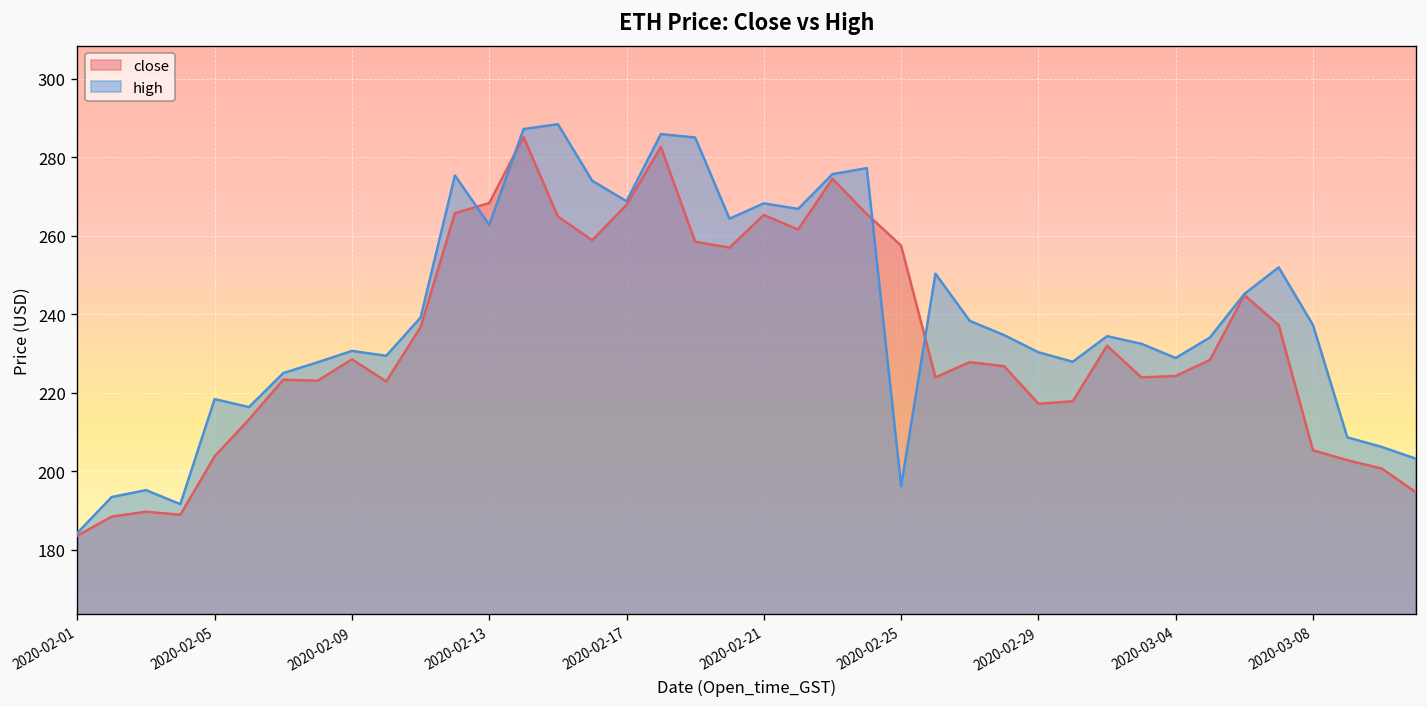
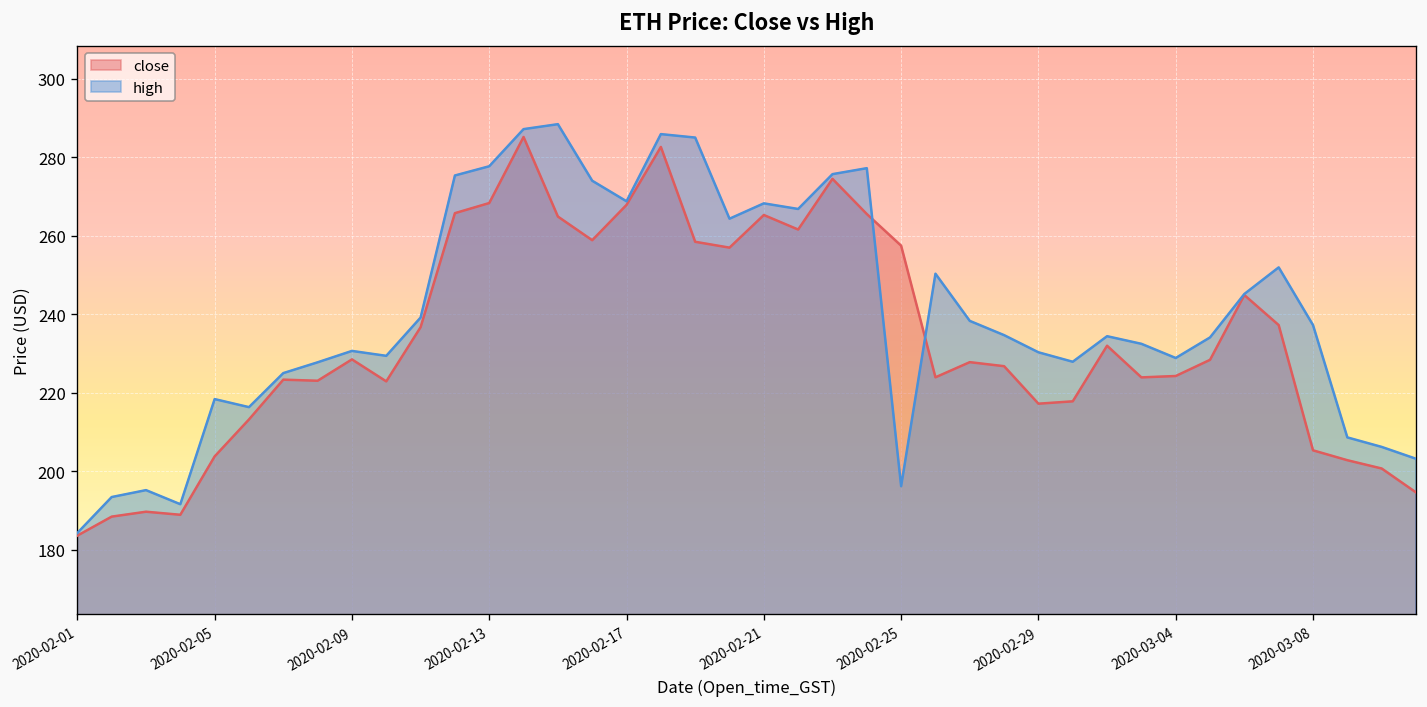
high, 2020-02-13: 263 -> 278
